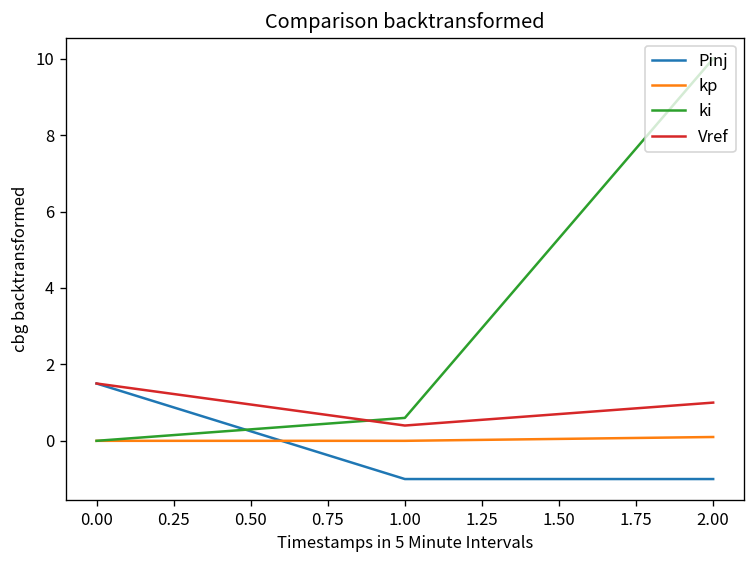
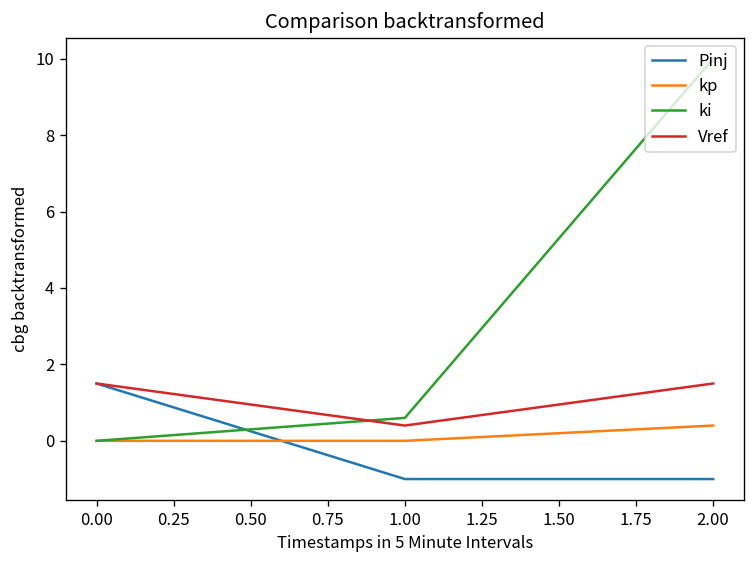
kp, 2.00: 0.1 -> 0.4
Vref, 2.00: 1.0 -> 1.5
